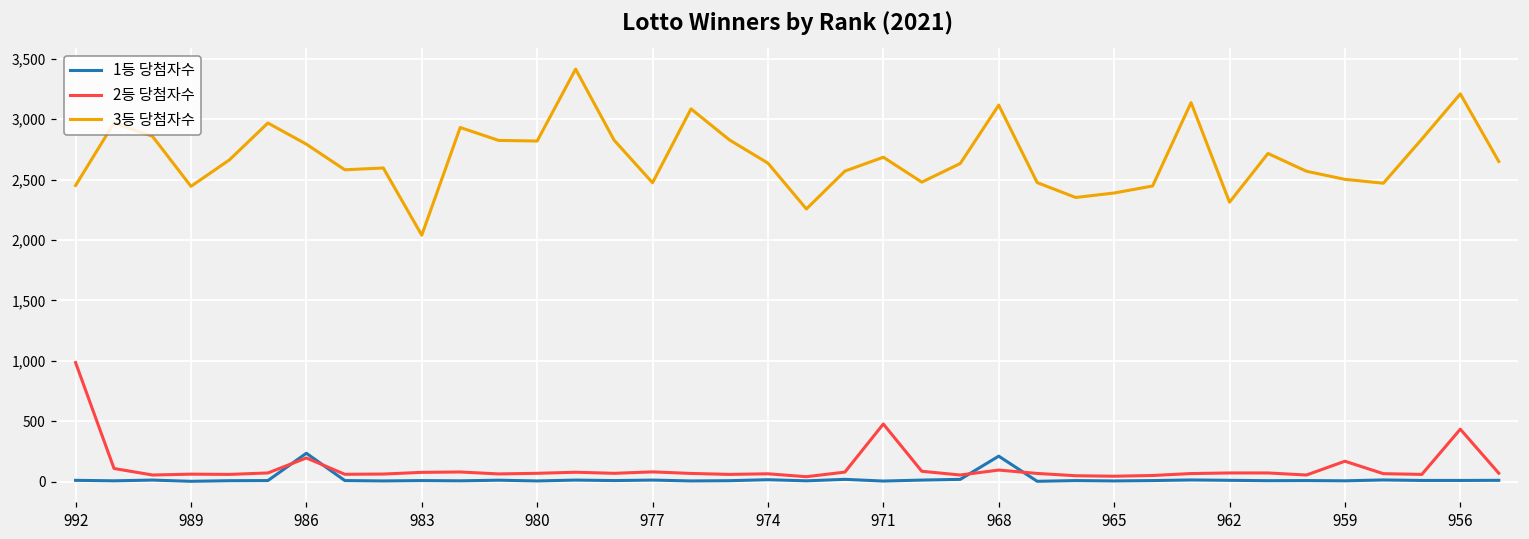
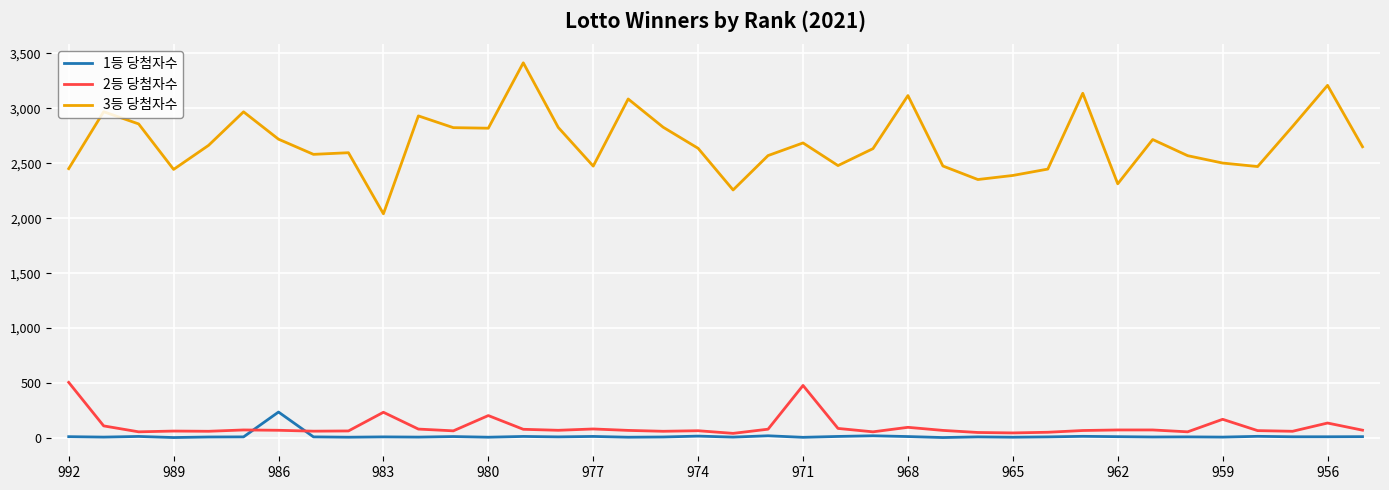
2등 당첨자수, 992: 990 -> 510
2등 당첨자수, 986: 200 -> 70
3등 당첨자수, 986: 2,790 -> 2,720
2등 당첨자수, 983: 80 -> 230
2등 당첨자수, 980: 70 -> 200
1등 당첨자수, 968: 210 -> 10
2등 당첨자수, 956: 440 -> 140
